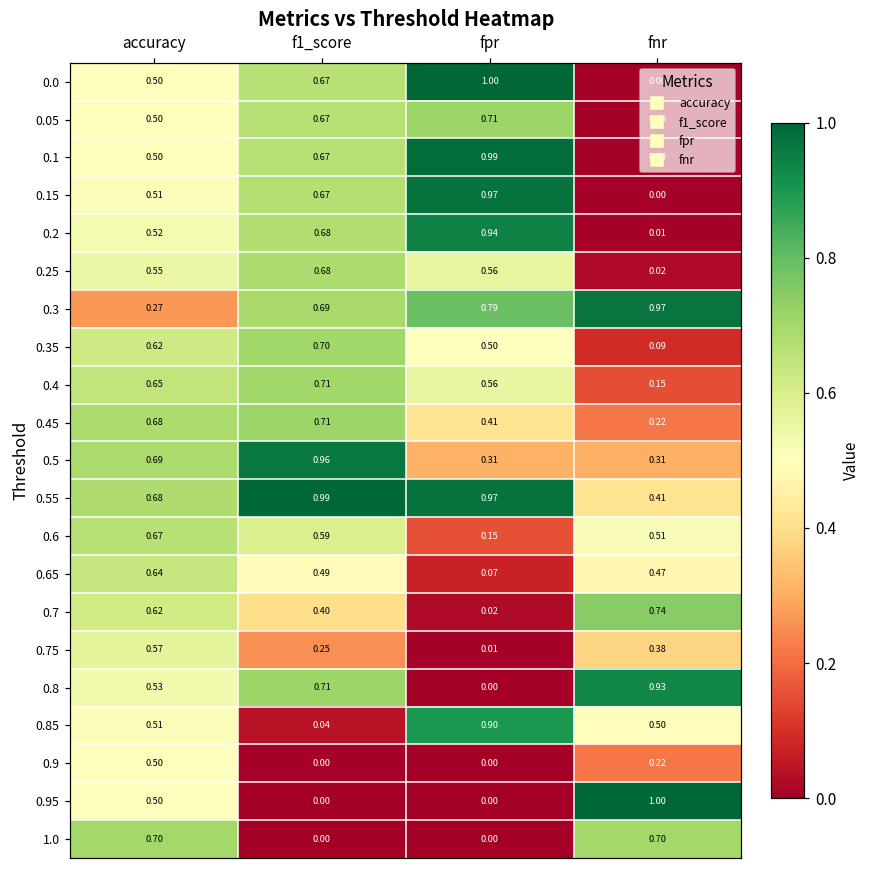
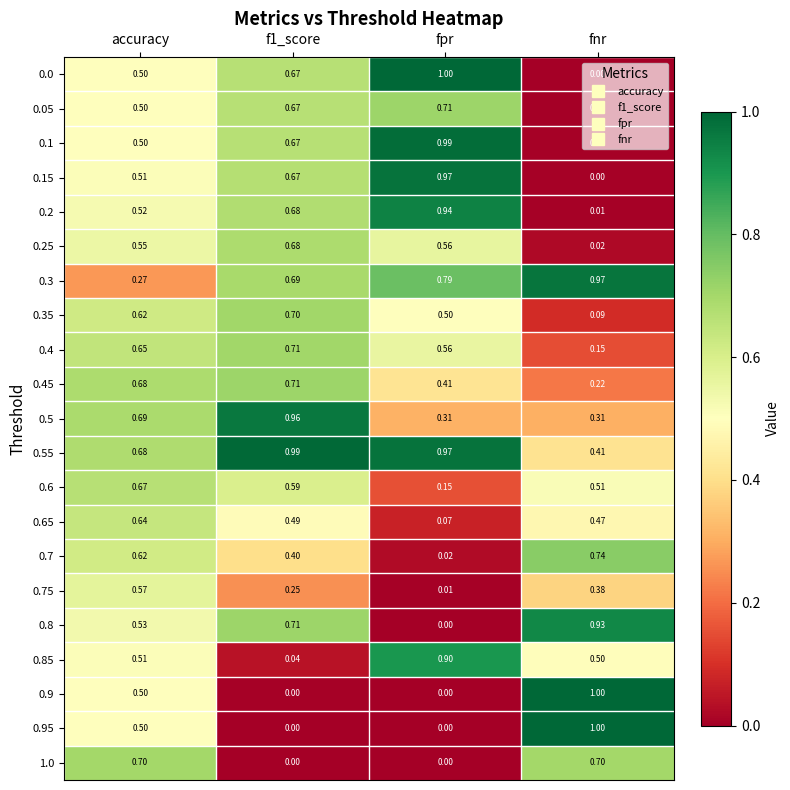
0.9, fnr: 0.22 -> 1.00
